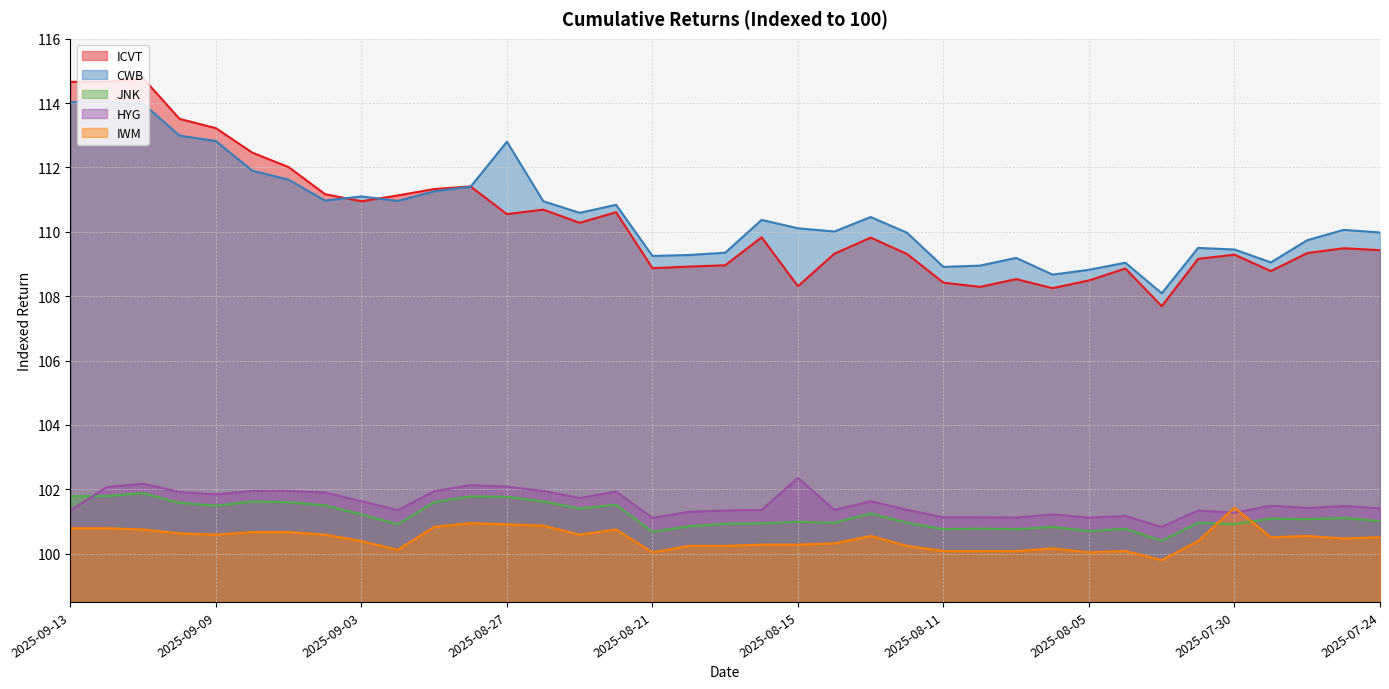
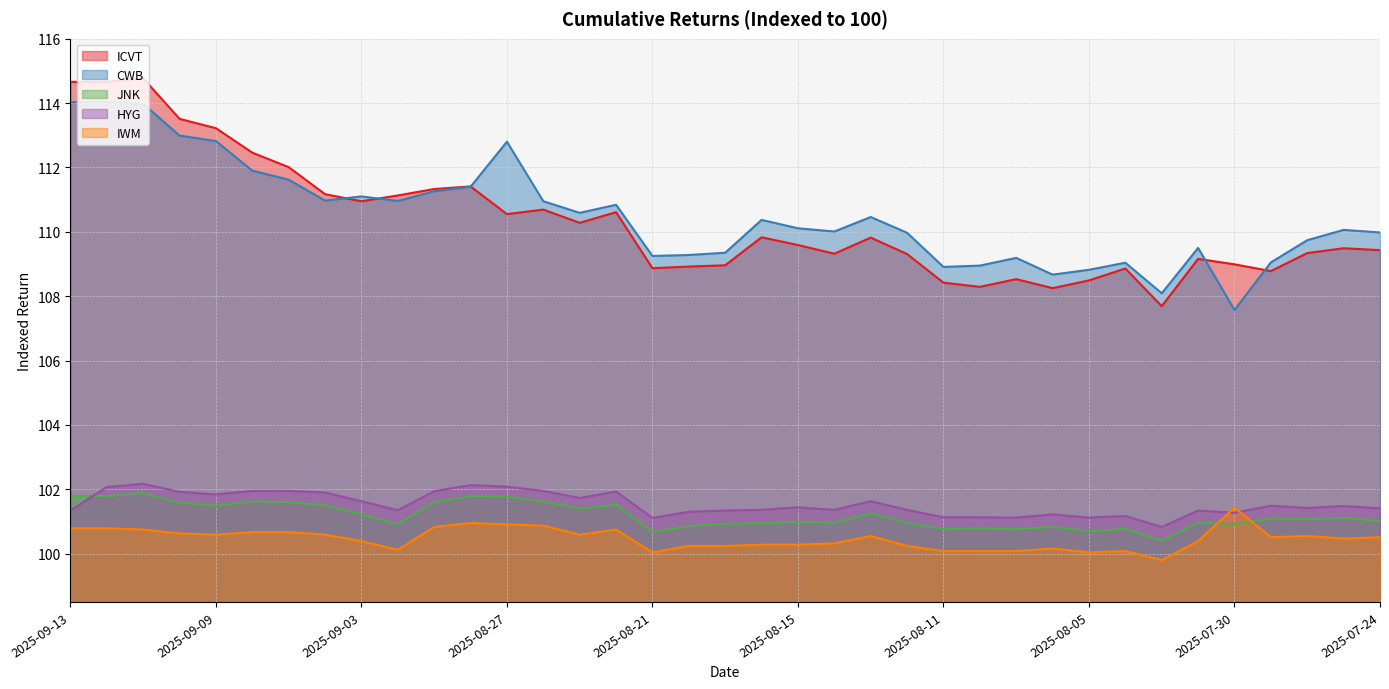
ICVT, 2025-08-15: 108.3 -> 109.6
HYG, 2025-08-15: 102.4 -> 101.4
ICVT, 2025-07-30: 109.3 -> 109.0
CWB, 2025-07-30: 109.5 -> 107.6
